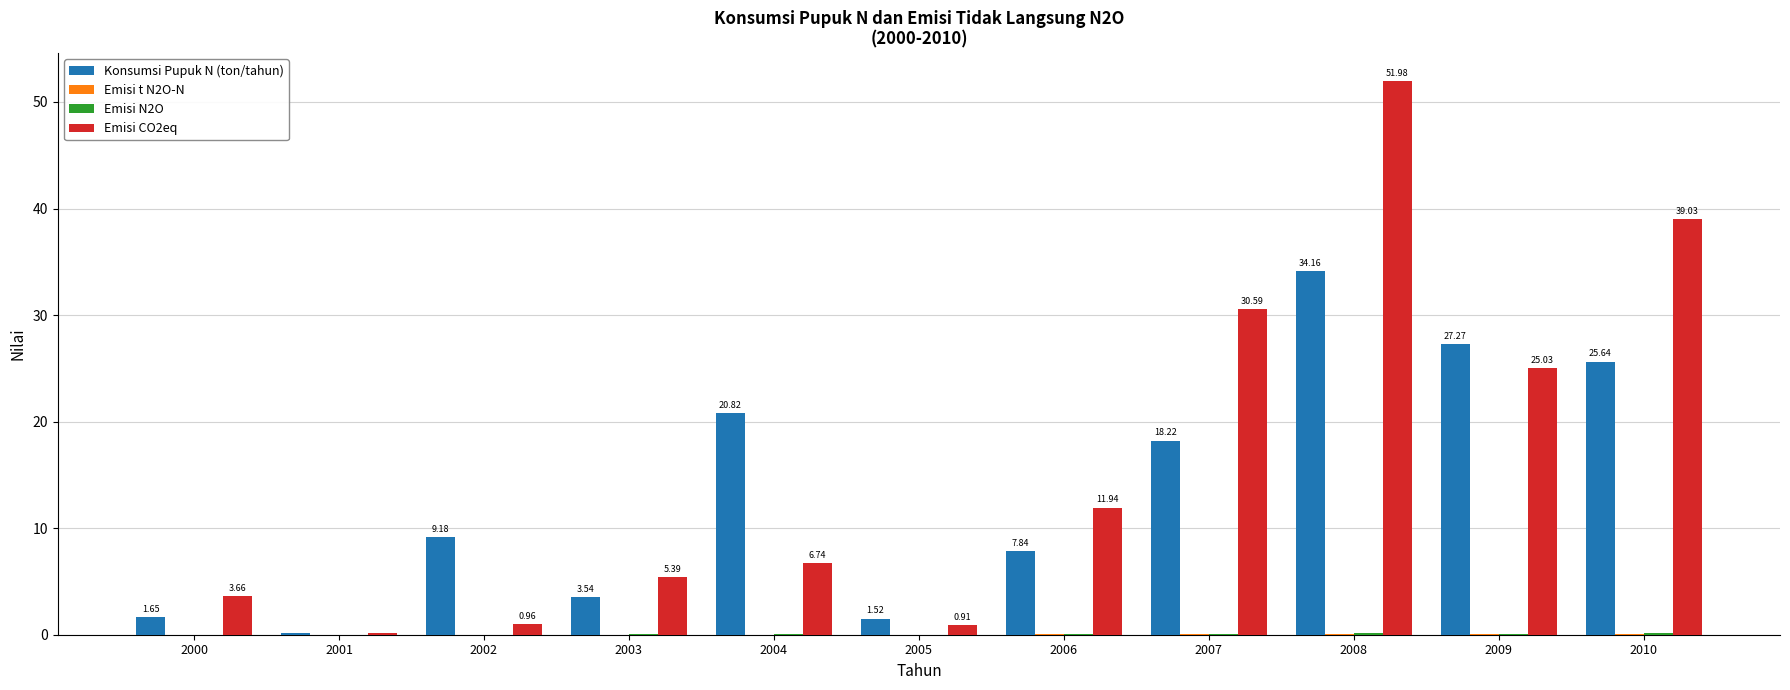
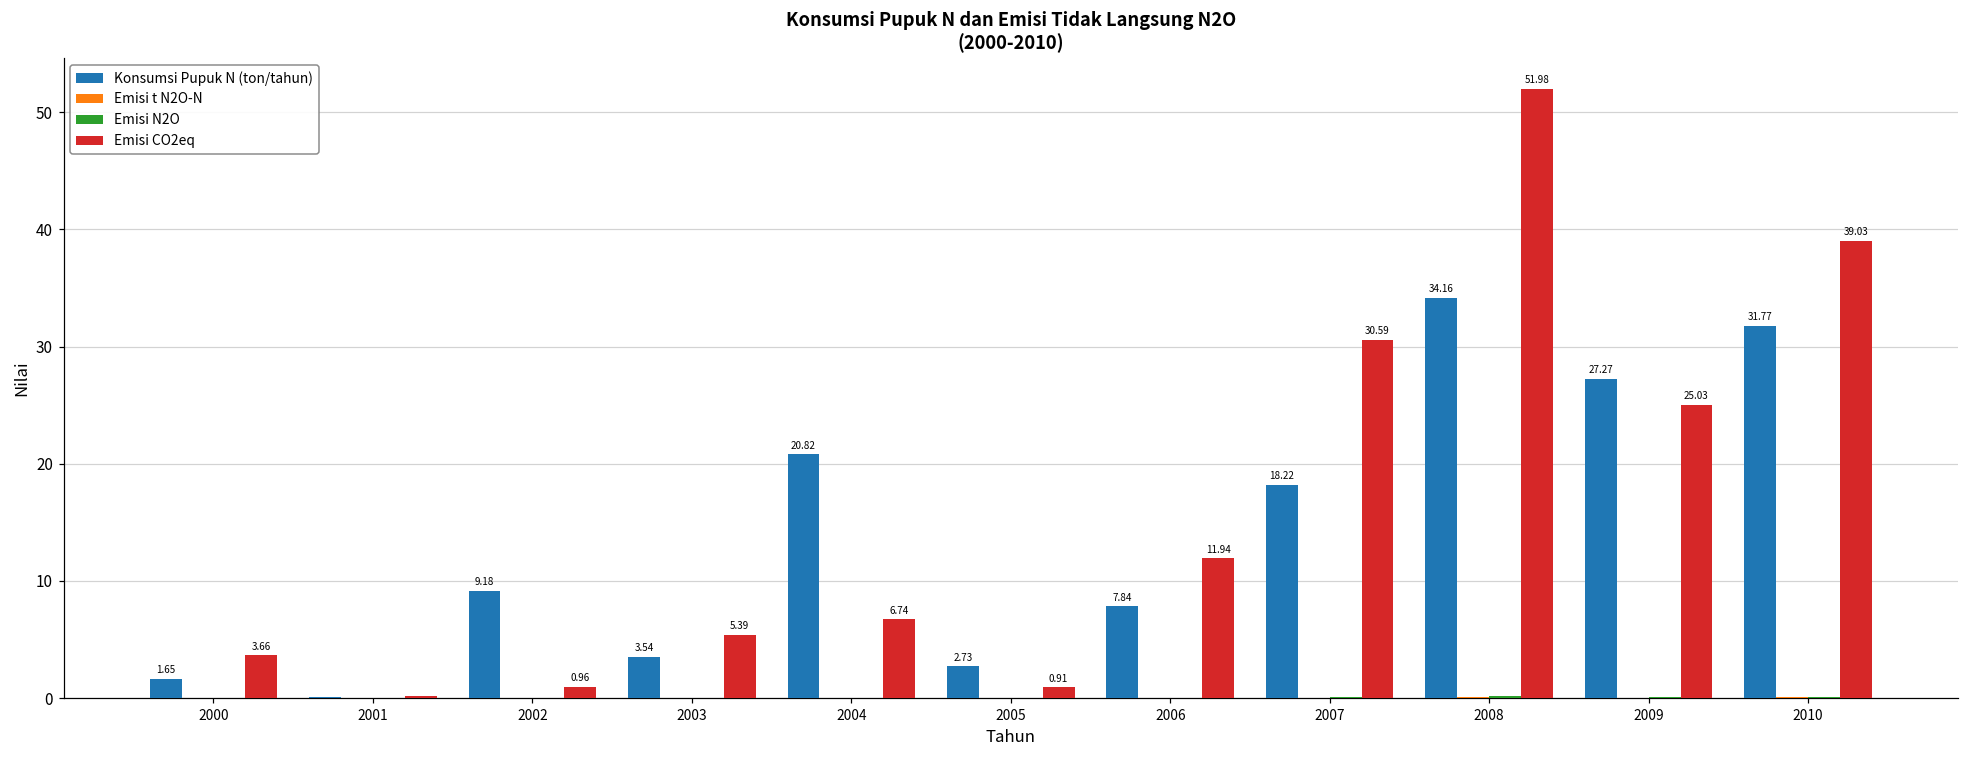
Konsumsi Pupuk N (ton/tahun), 2005: 1.52 -> 2.73
Konsumsi Pupuk N (ton/tahun), 2010: 25.64 -> 31.77
